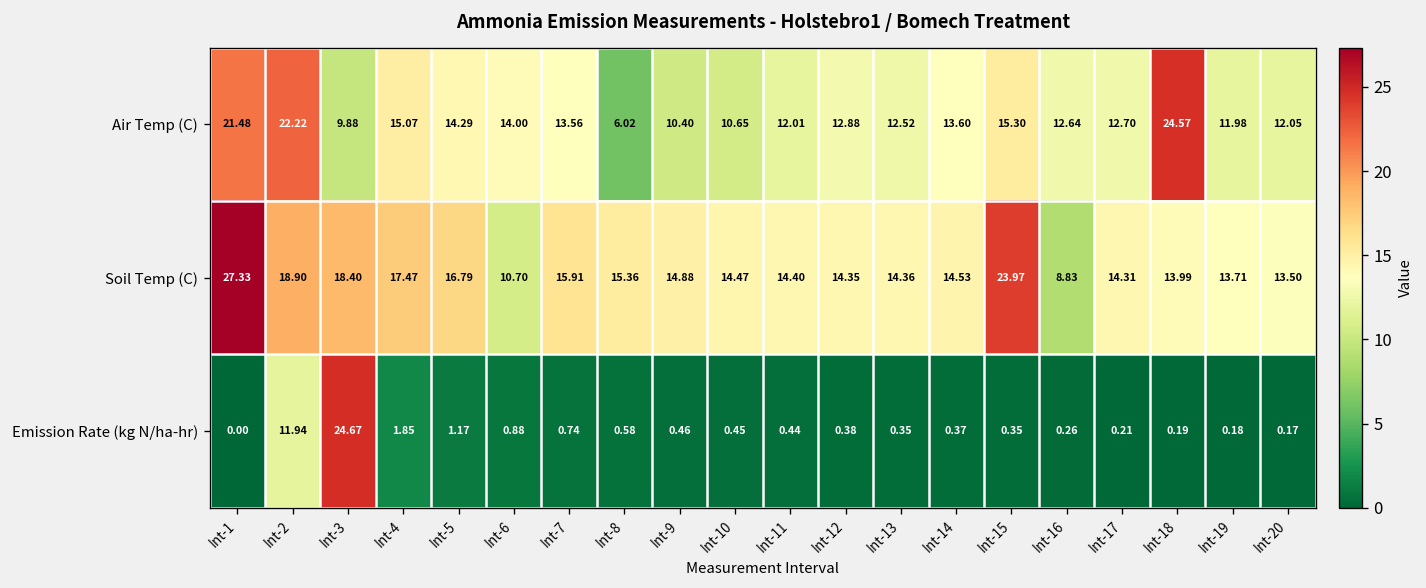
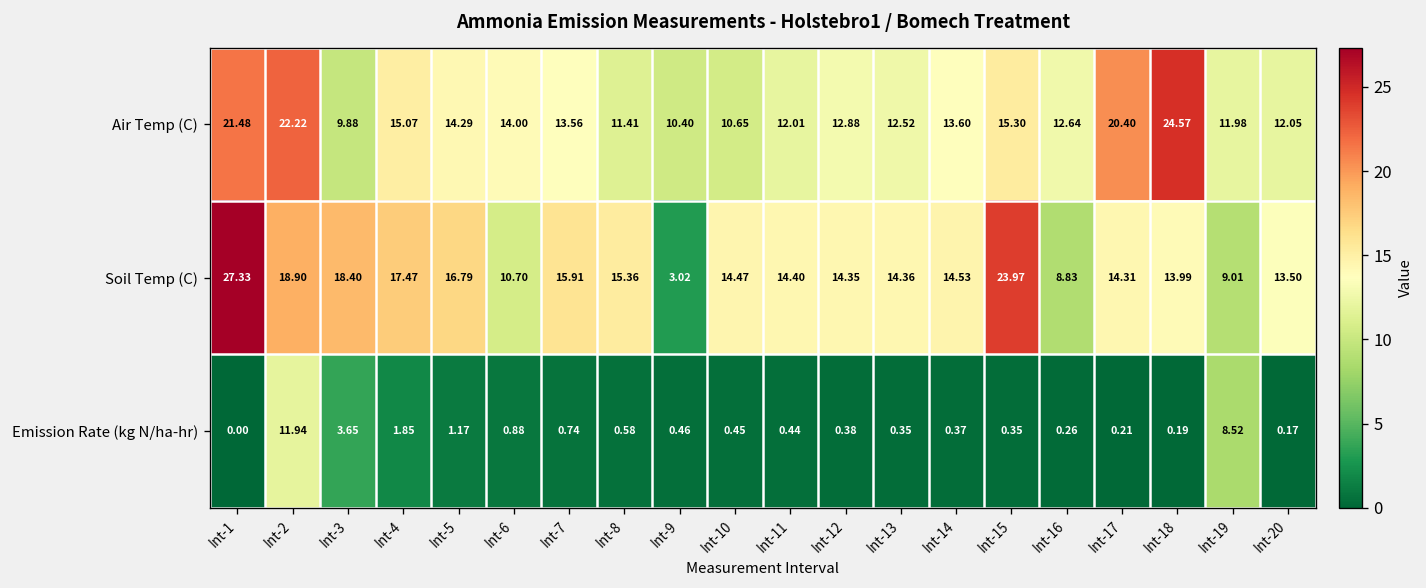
Air Temp (C), Int-8: 6.02 -> 11.41
Air Temp (C), Int-17: 12.70 -> 20.40
Soil Temp (C), Int-9: 14.88 -> 3.02
Soil Temp (C), Int-19: 13.71 -> 9.01
Emission Rate (kg N/ha-hr), Int-3: 24.67 -> 3.65
Emission Rate (kg N/ha-hr), Int-19: 0.18 -> 8.52
